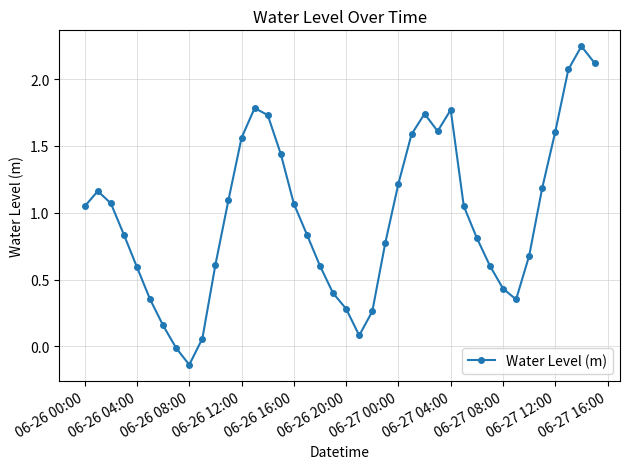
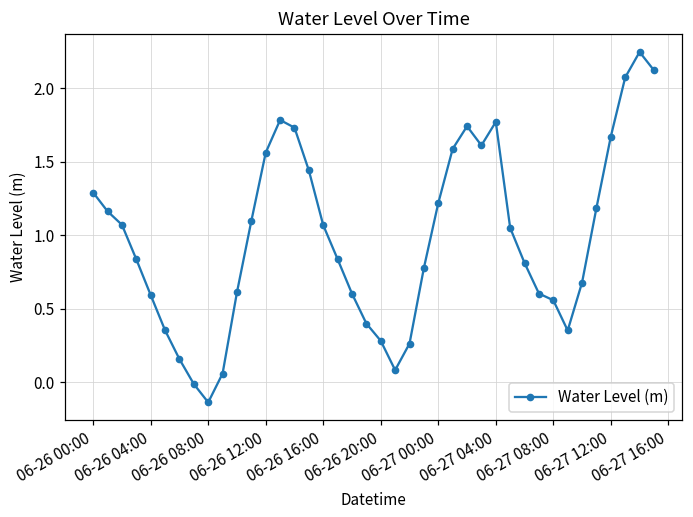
06-26 00:00: 1.05 -> 1.29
06-27 08:00: 0.43 -> 0.56
06-27 12:00: 1.61 -> 1.67
